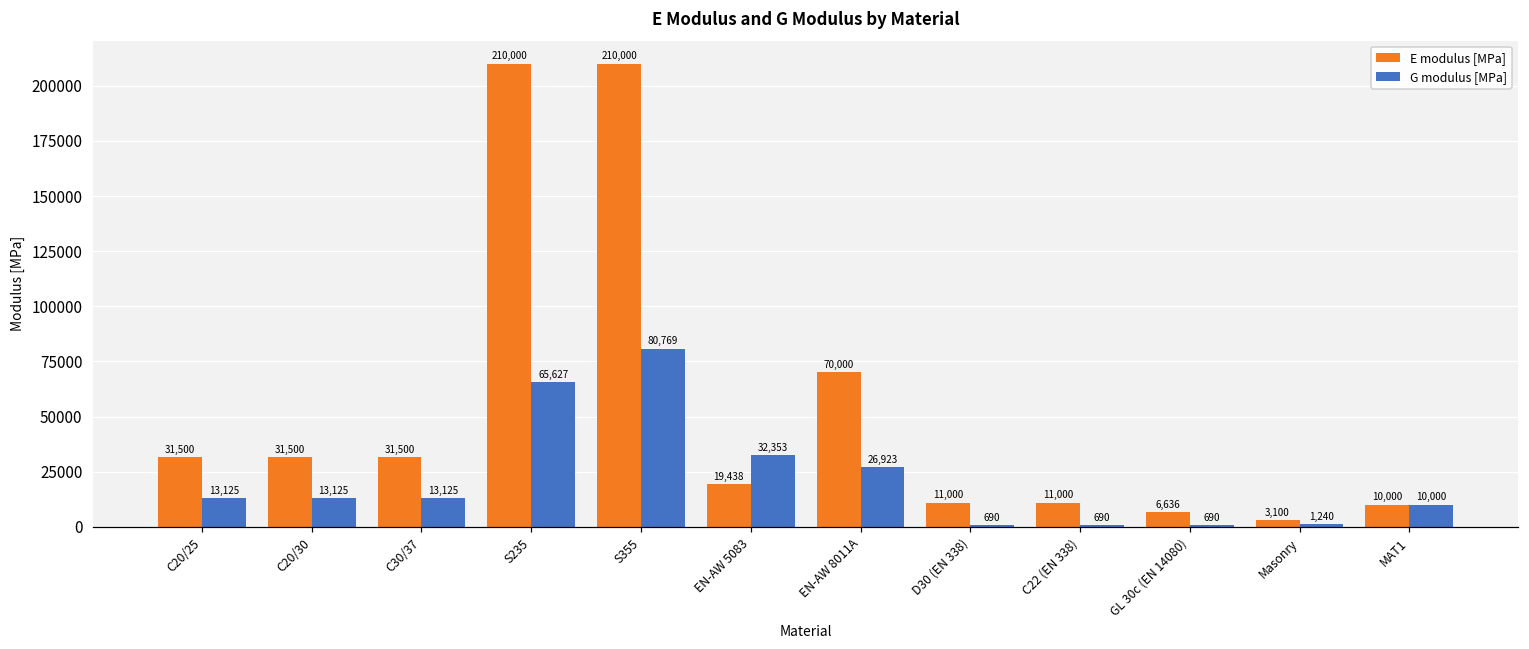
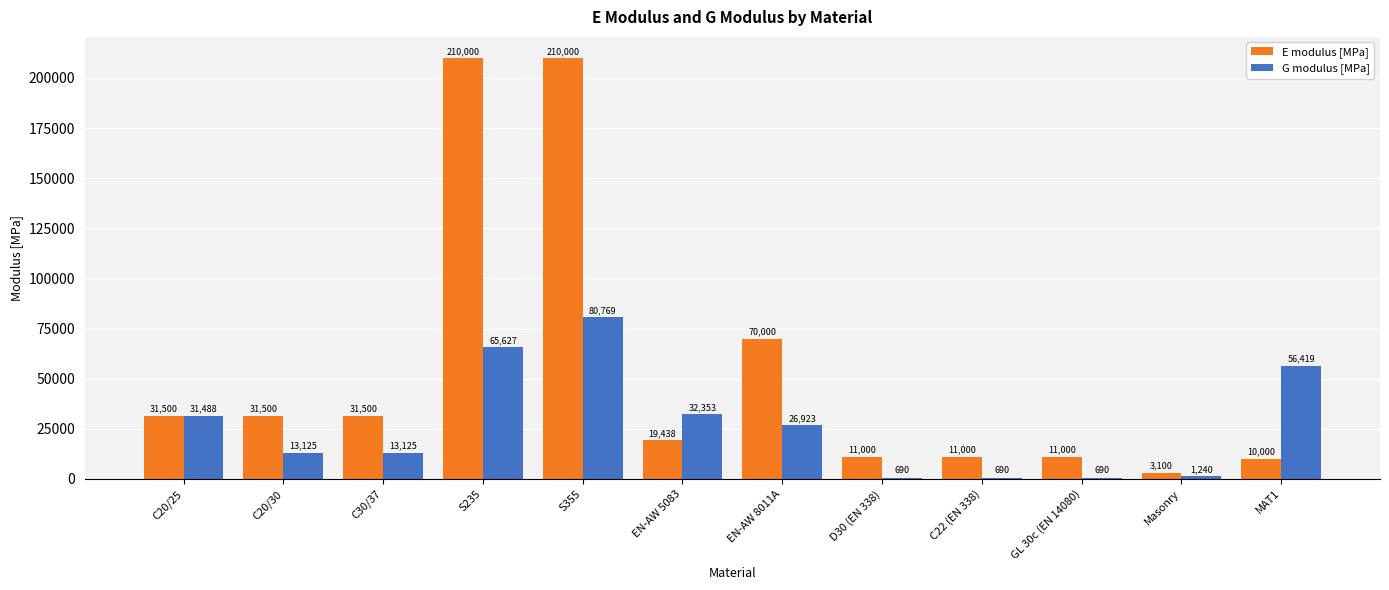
G modulus [MPa], C20/25: 13,125 -> 31,488
E modulus [MPa], GL 30c (EN 14080): 6,636 -> 11,000
G modulus [MPa], MAT1: 10,000 -> 56,419
